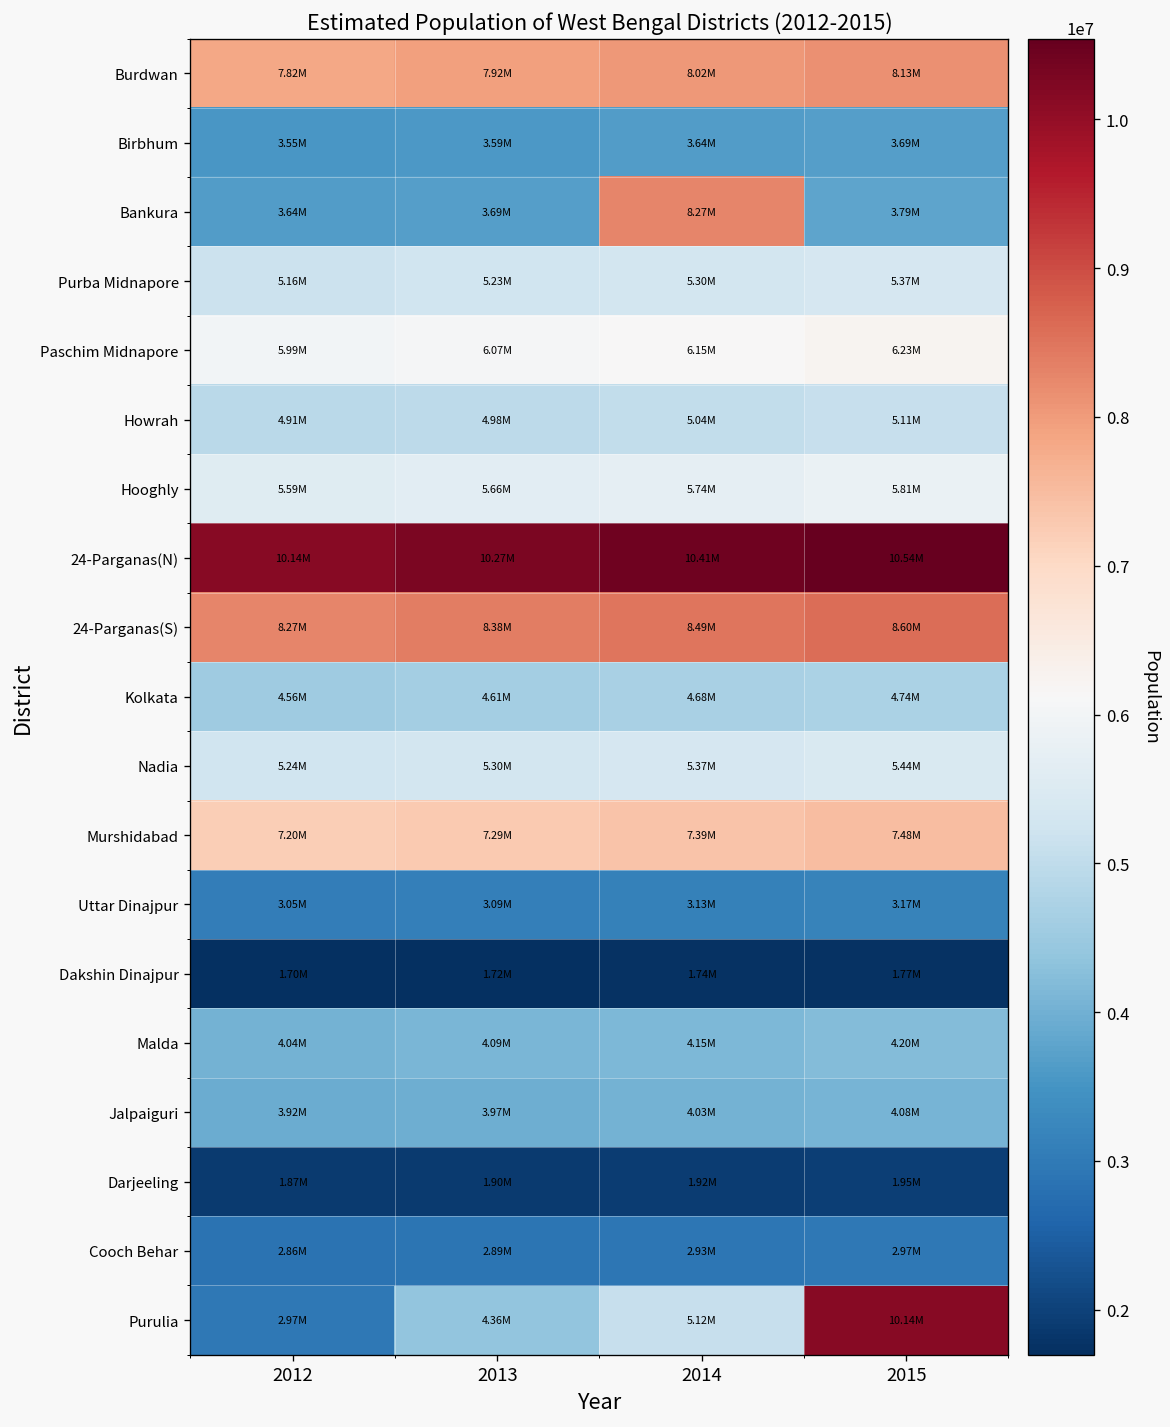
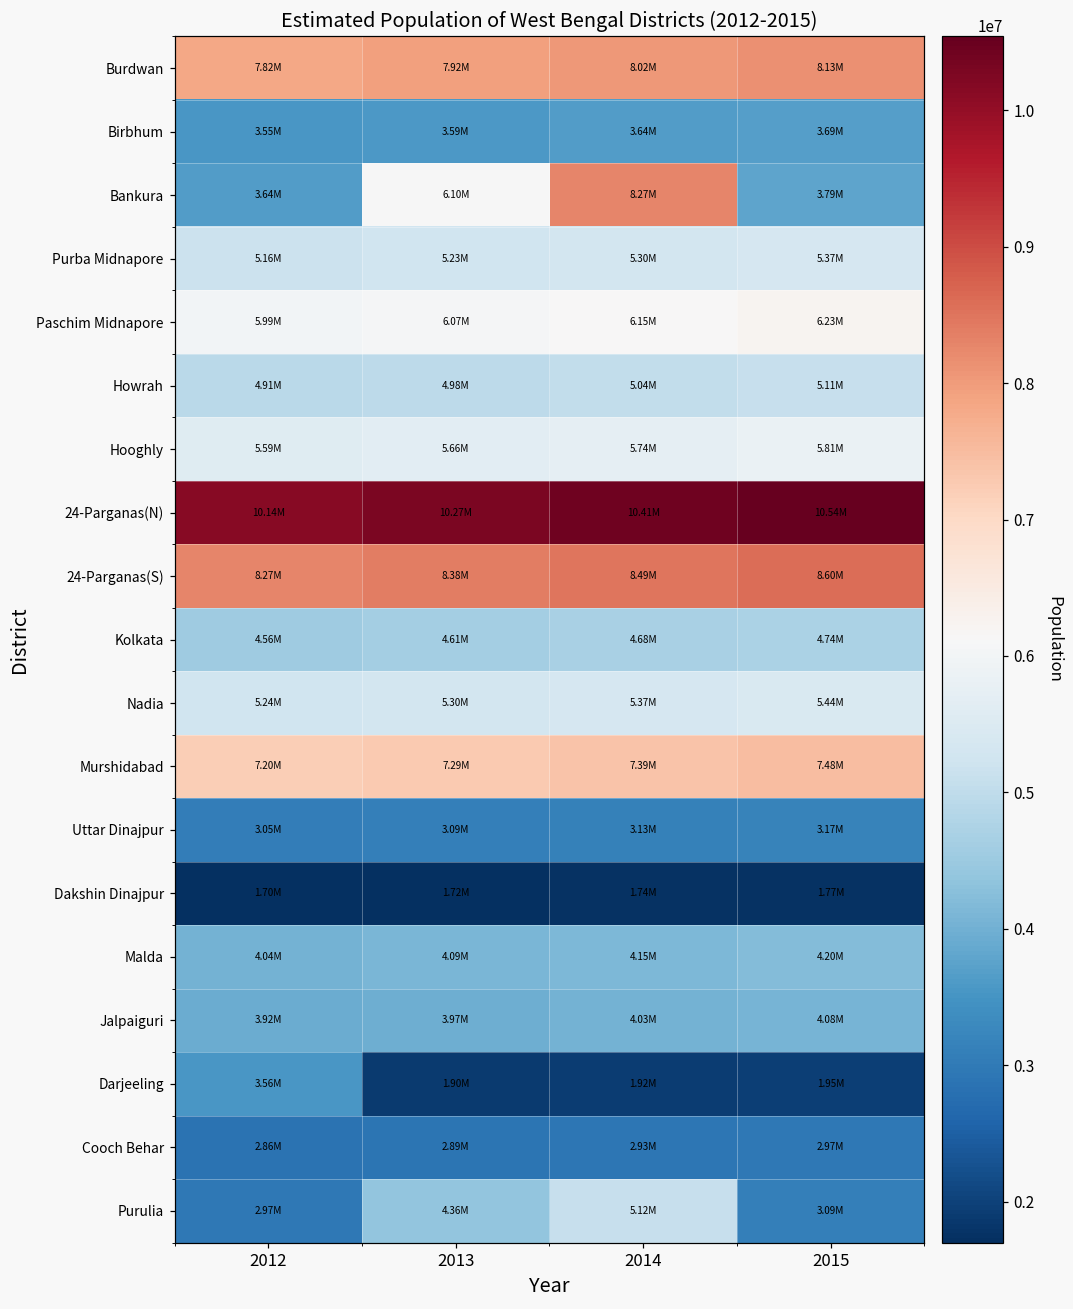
Bankura, 2013: 3.69M -> 6.10M
Darjeeling, 2012: 1.87M -> 3.56M
Purulia, 2015: 10.14M -> 3.09M
